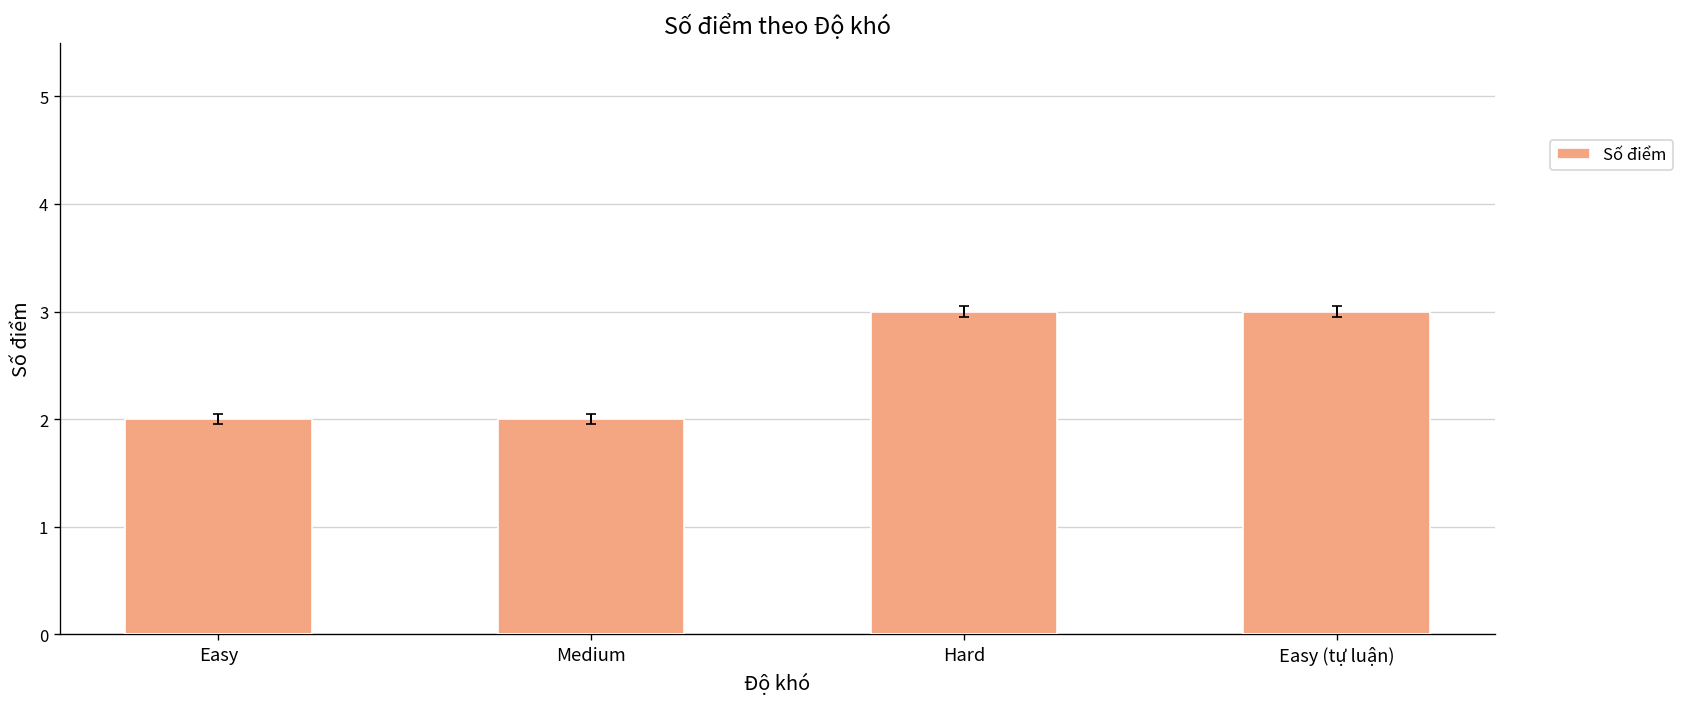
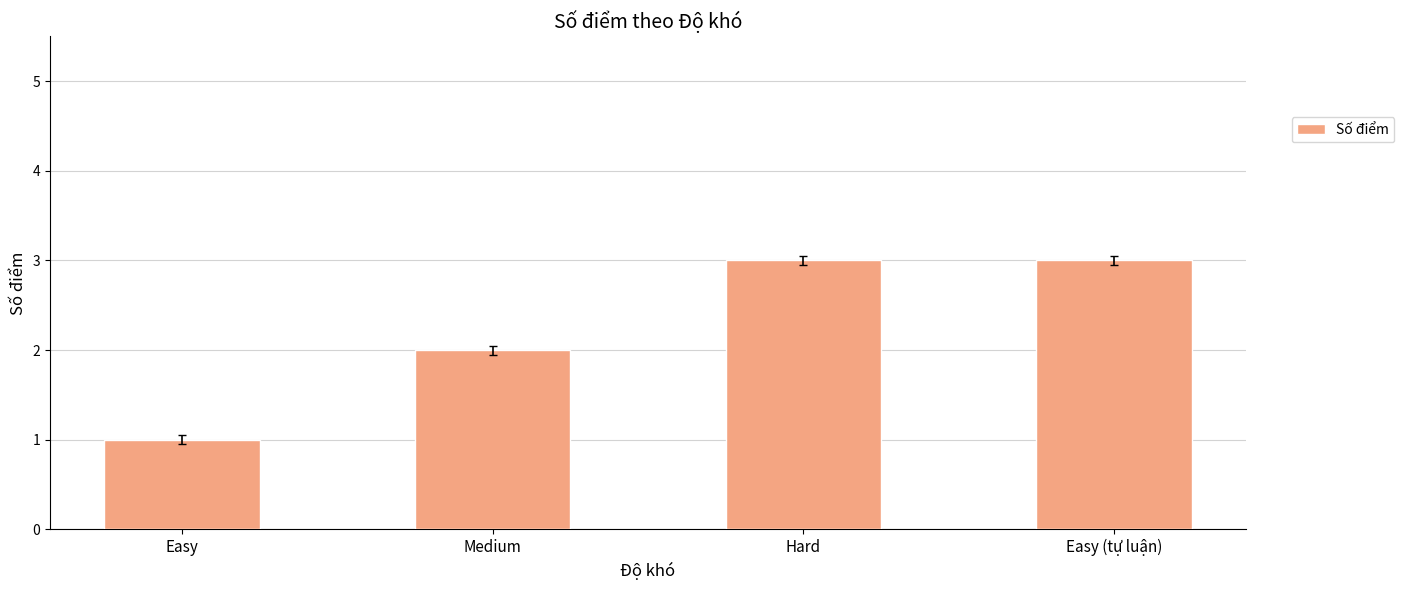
Số điểm, Easy: 2 -> 1
